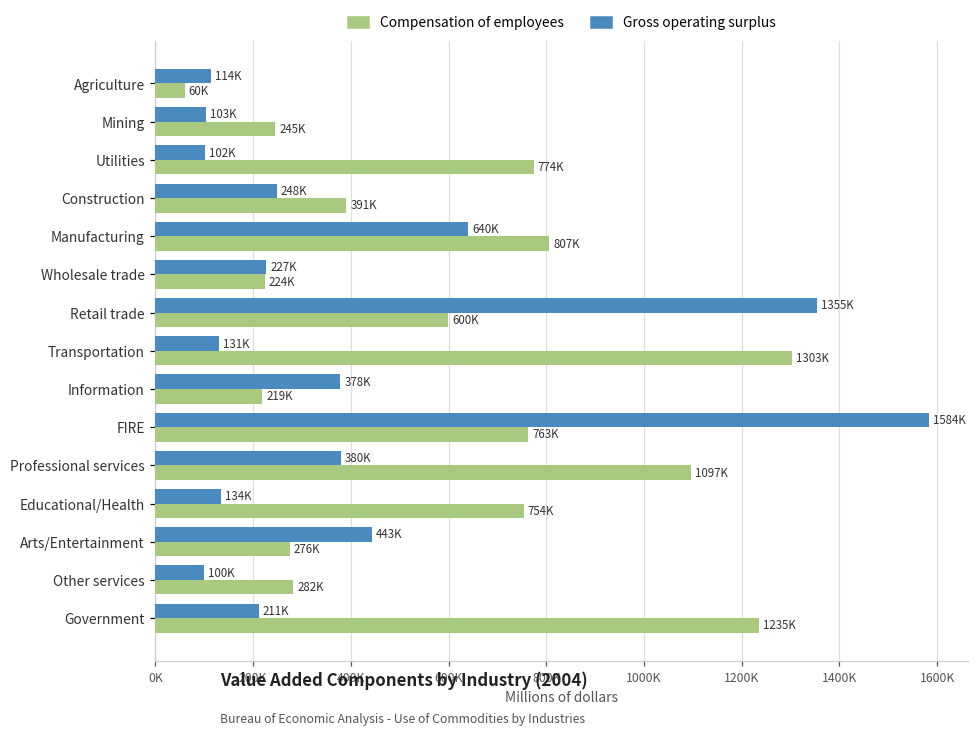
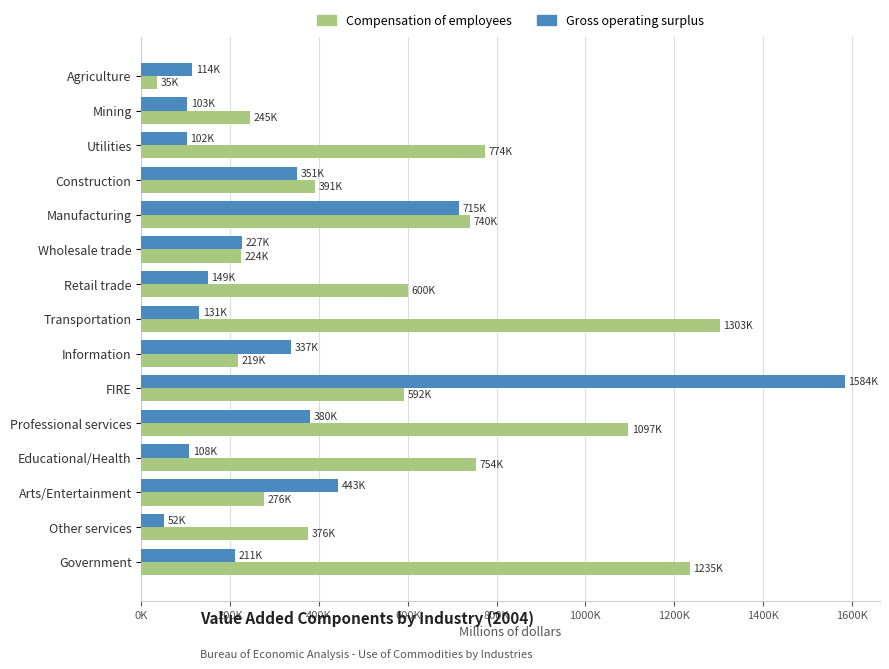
Compensation of employees, Agriculture: 60K -> 35K
Gross operating surplus, Construction: 248K -> 351K
Gross operating surplus, Manufacturing: 640K -> 715K
Compensation of employees, Manufacturing: 807K -> 740K
Gross operating surplus, Retail trade: 1355K -> 149K
Gross operating surplus, Information: 378K -> 337K
Compensation of employees, FIRE: 763K -> 592K
Gross operating surplus, Educational/Health: 134K -> 108K
Gross operating surplus, Other services: 100K -> 52K
Compensation of employees, Other services: 282K -> 376K
